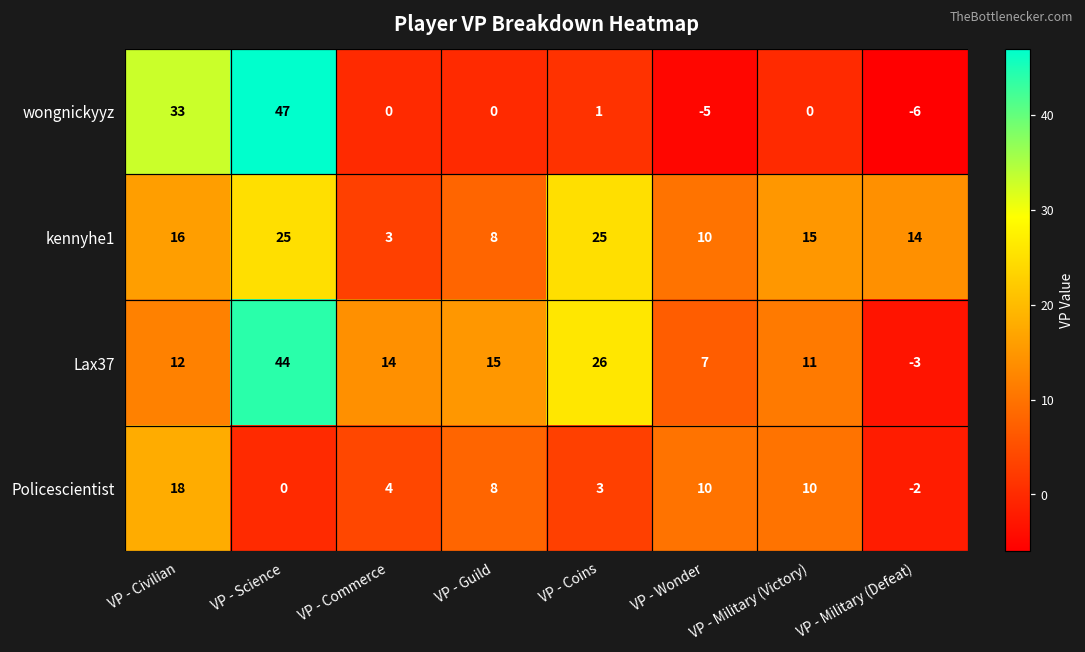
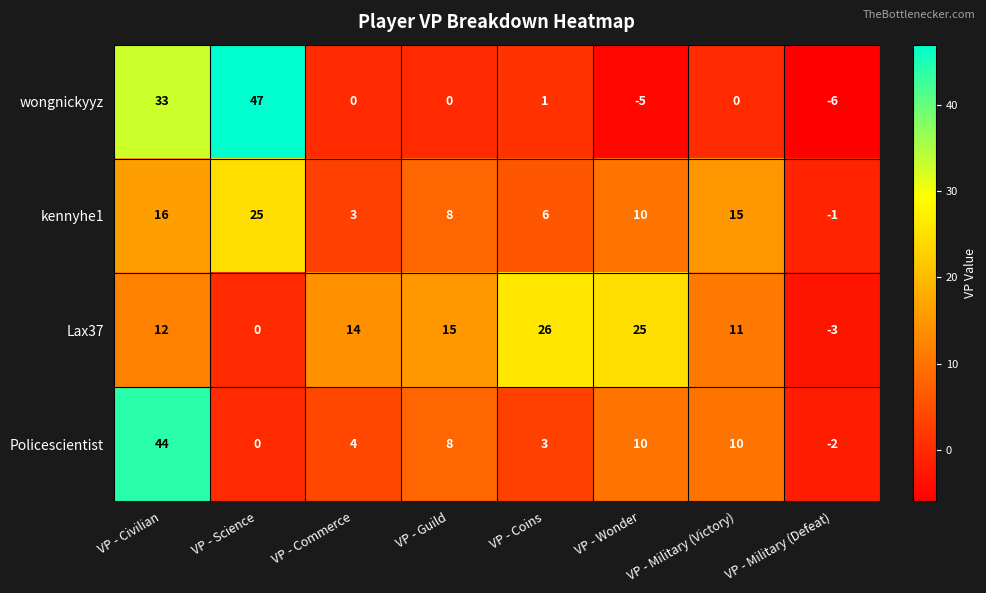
kennyhe1, VP - Coins: 25 -> 6
kennyhe1, VP - Military (Defeat): 14 -> -1
Lax37, VP - Science: 44 -> 0
Lax37, VP - Wonder: 7 -> 25
Policescientist, VP - Civilian: 18 -> 44
